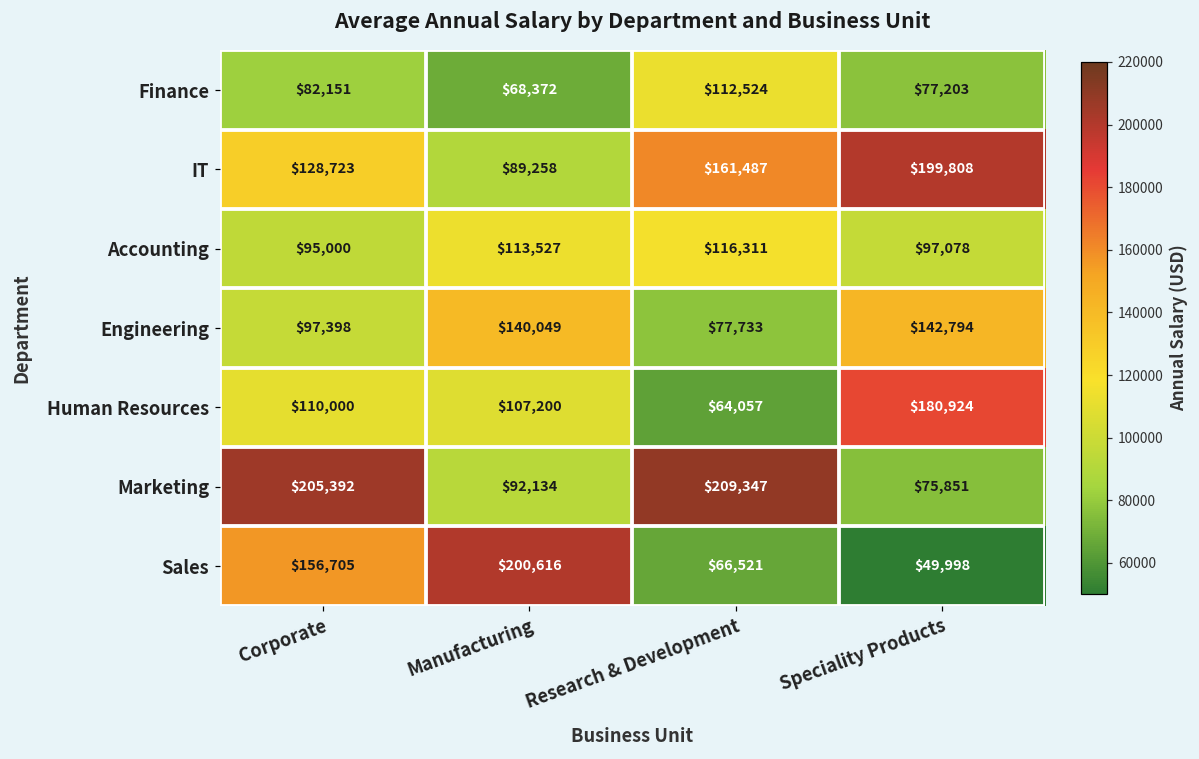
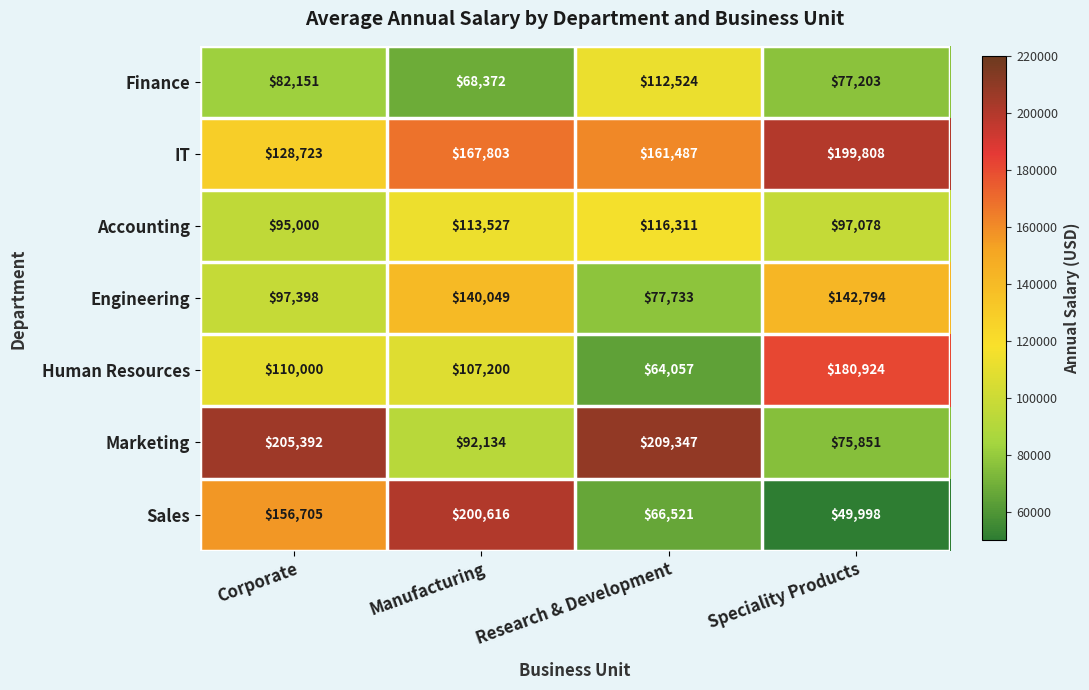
IT, Manufacturing: $89,258 -> $167,803
